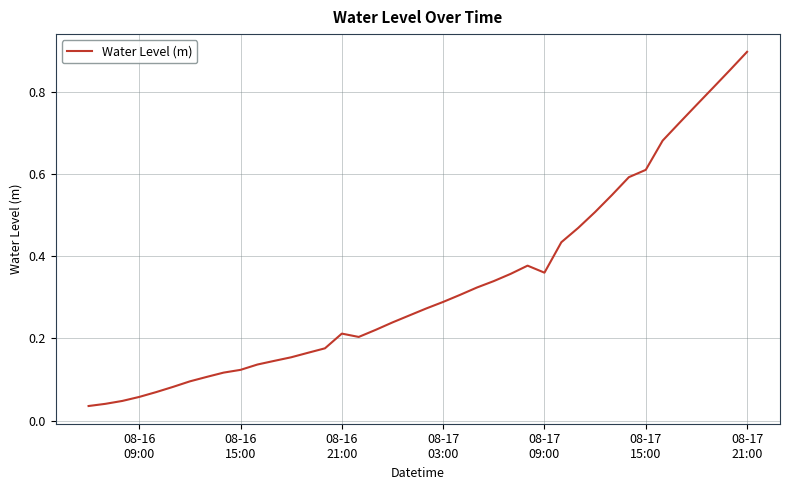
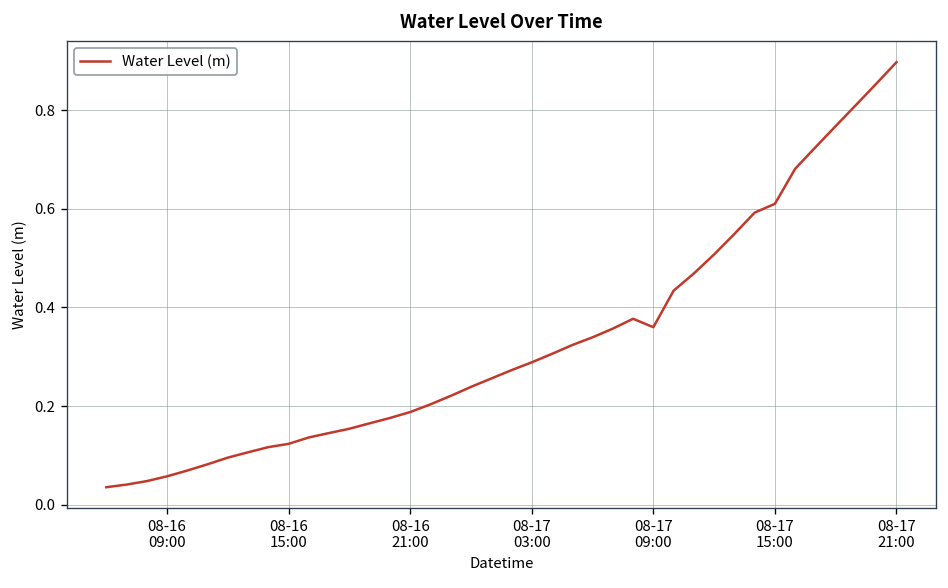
08-16 21:00: 0.21 -> 0.19
